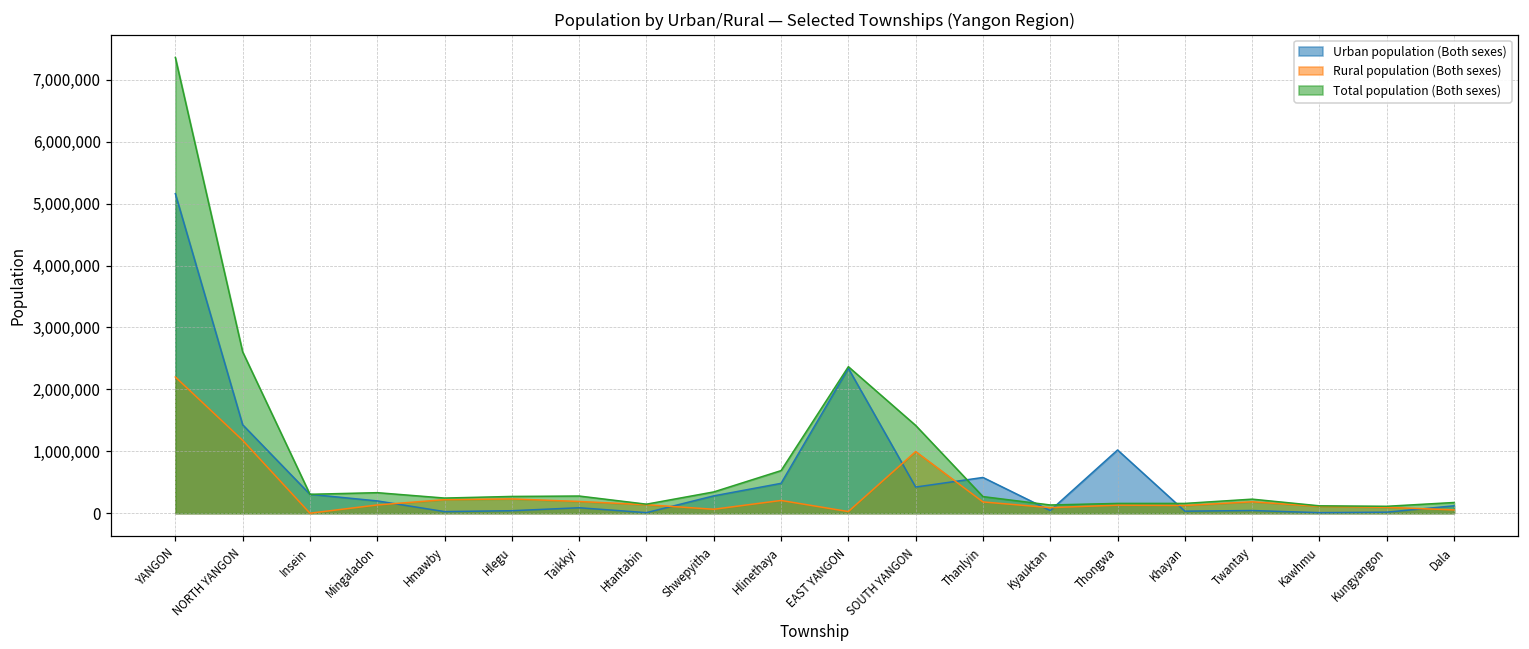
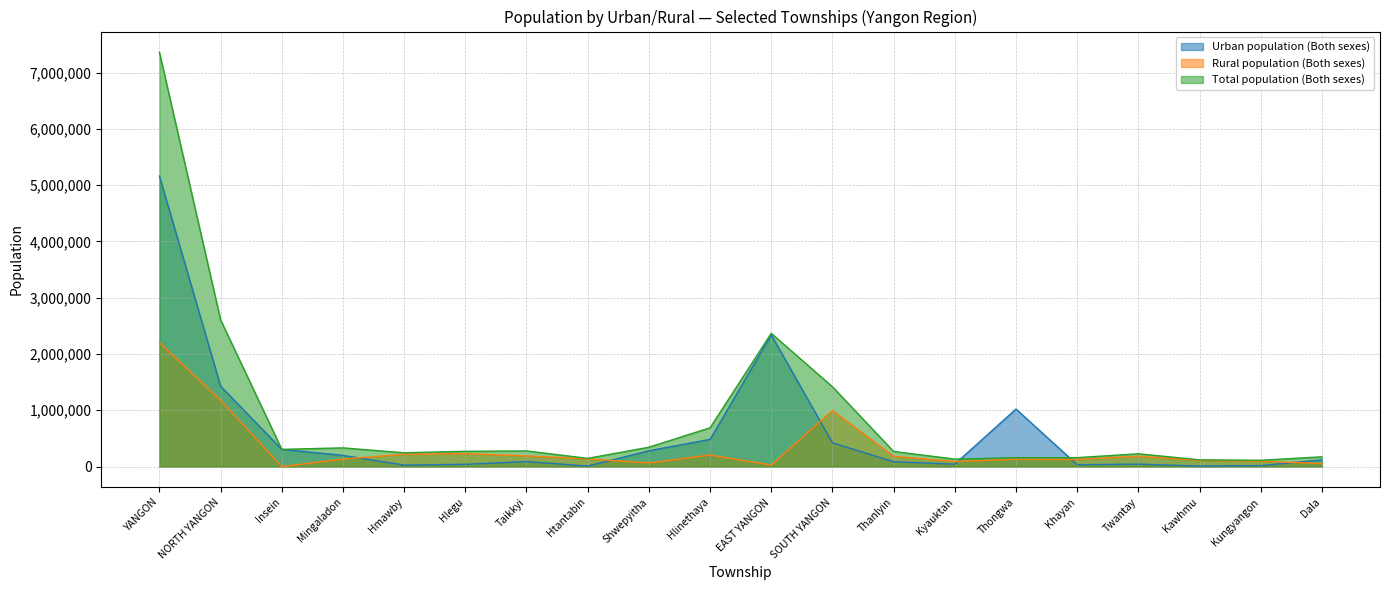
Urban population (Both sexes), Thanlyin: 600,000 -> 100,000
